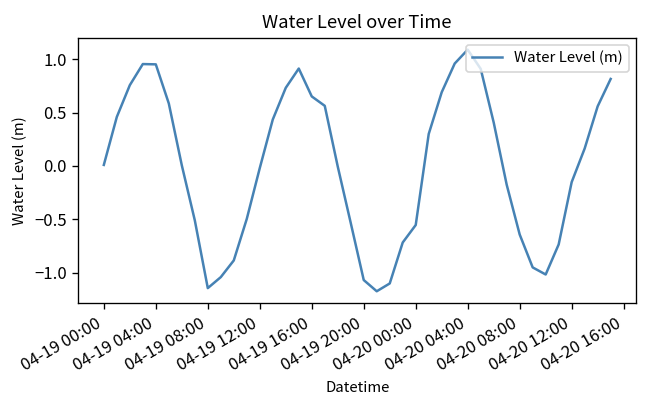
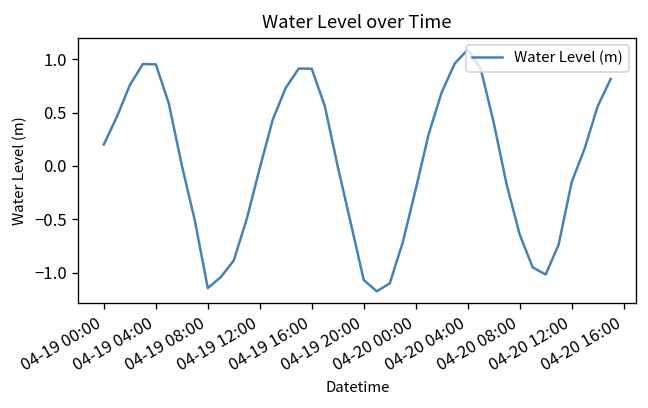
04-19 00:00: 0.0 -> 0.2
04-19 16:00: 0.7 -> 0.9
04-20 00:00: -0.6 -> -0.2
